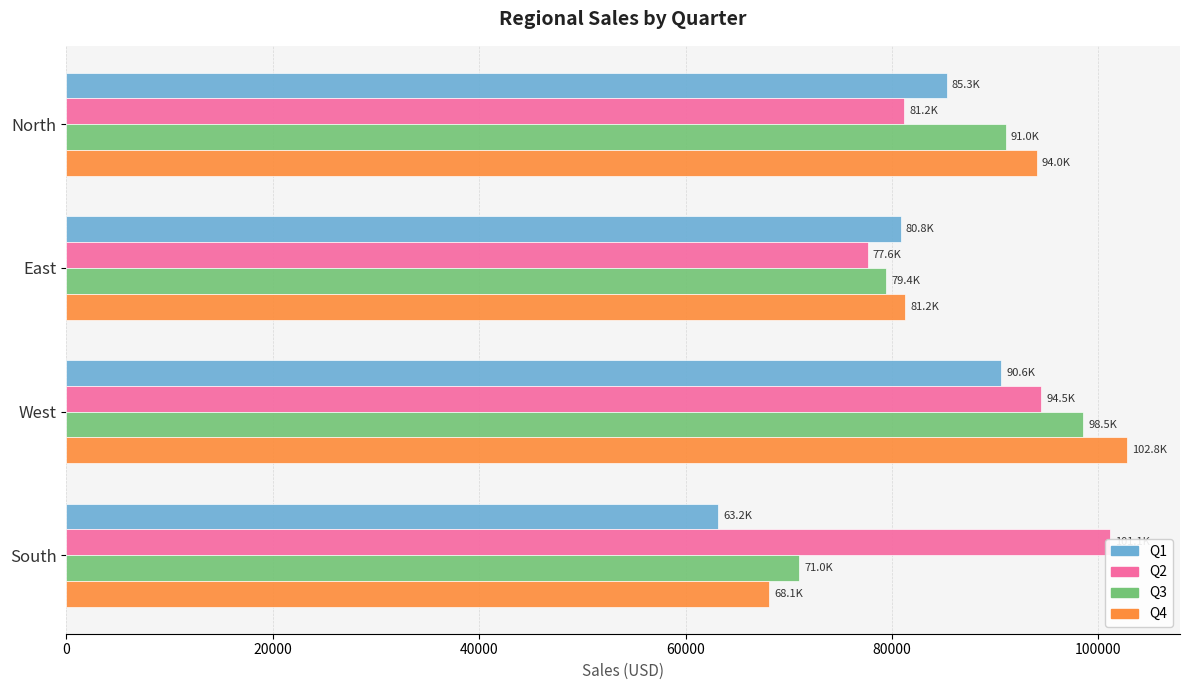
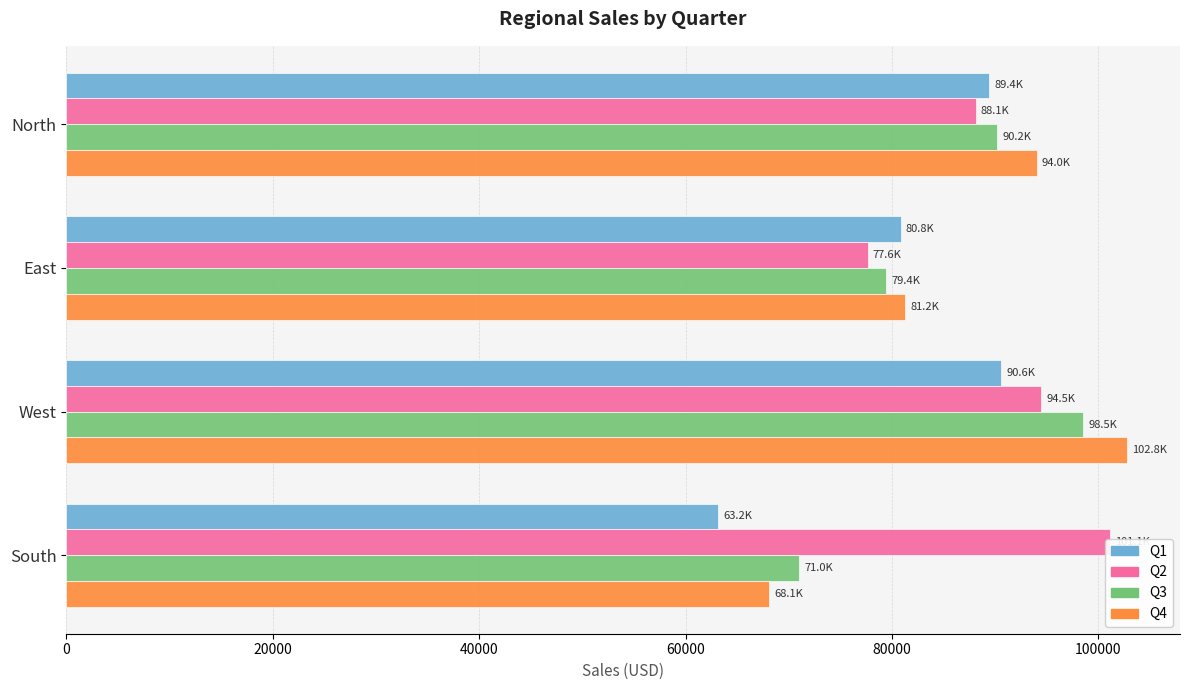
Q1, North: 85.3K -> 89.4K
Q2, North: 81.2K -> 88.1K
Q3, North: 91.0K -> 90.2K
